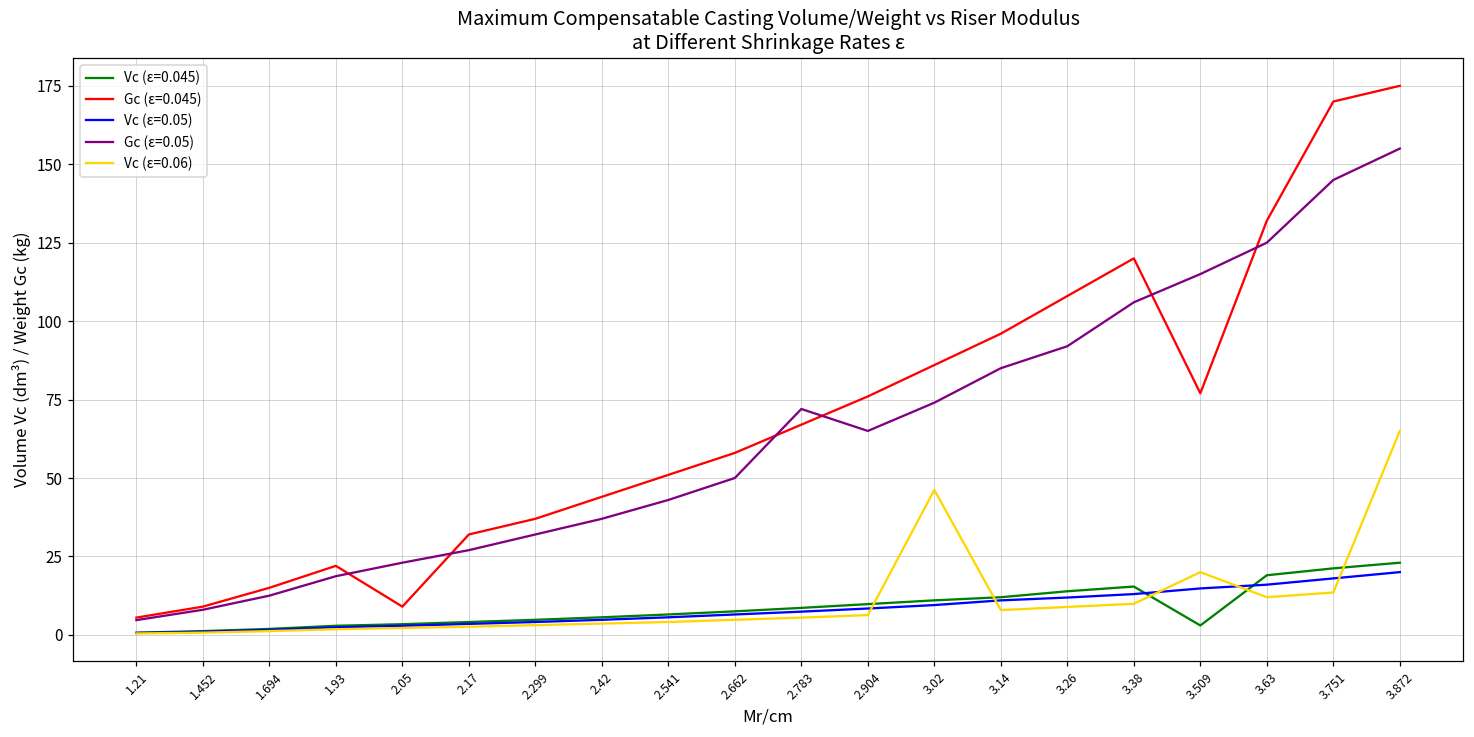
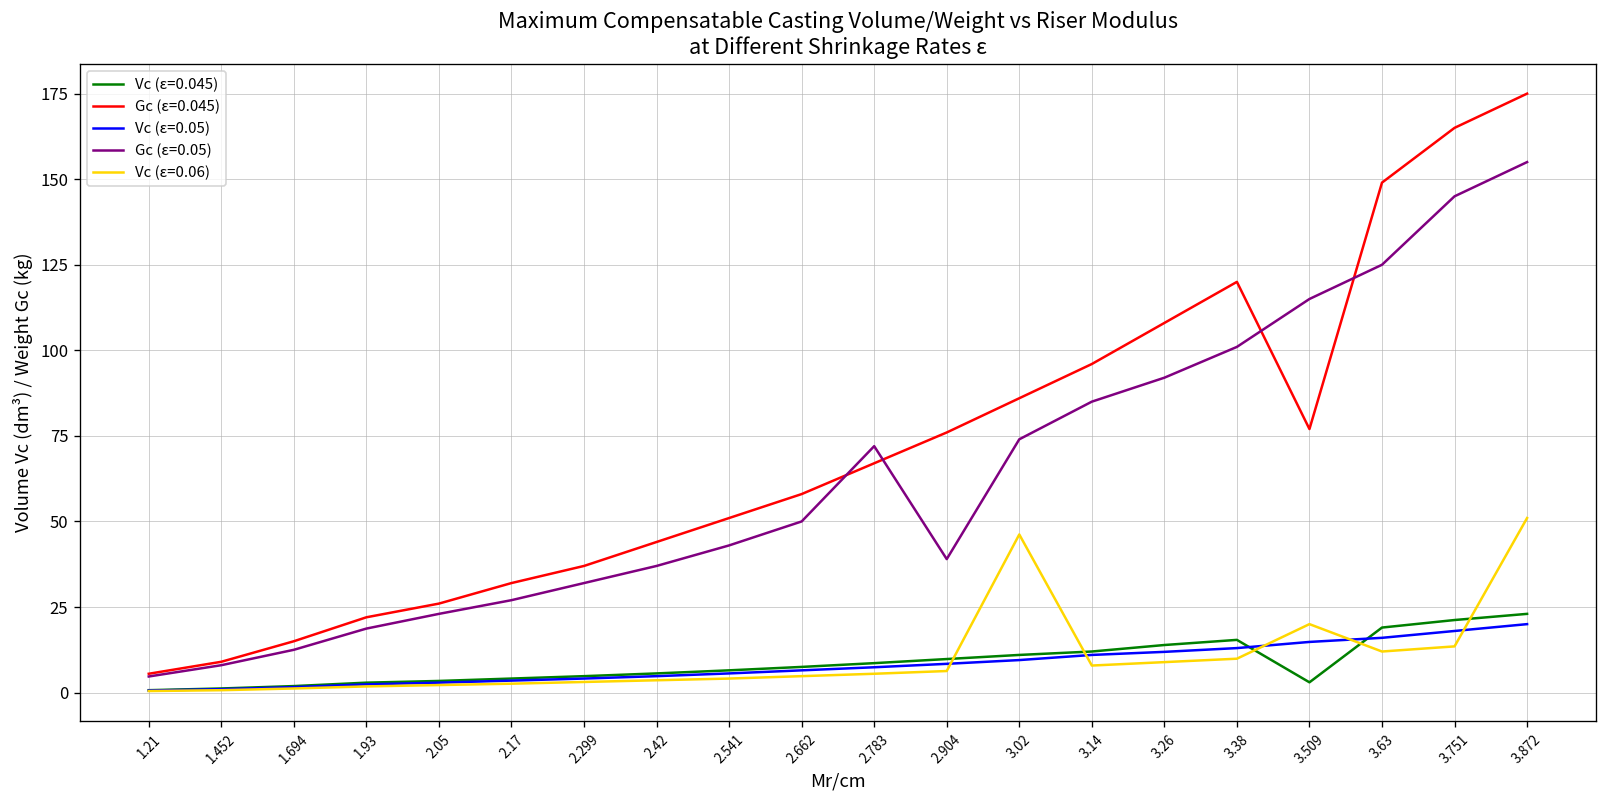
Gc (ε=0.045), 2.05: 9 -> 26
Gc (ε=0.05), 2.904: 65 -> 39
Gc (ε=0.05), 3.38: 106 -> 101
Gc (ε=0.045), 3.63: 132 -> 149
Gc (ε=0.045), 3.751: 170 -> 165
Vc (ε=0.06), 3.872: 65 -> 51
